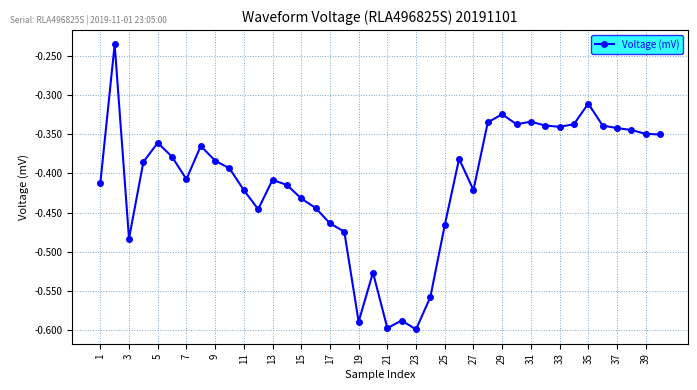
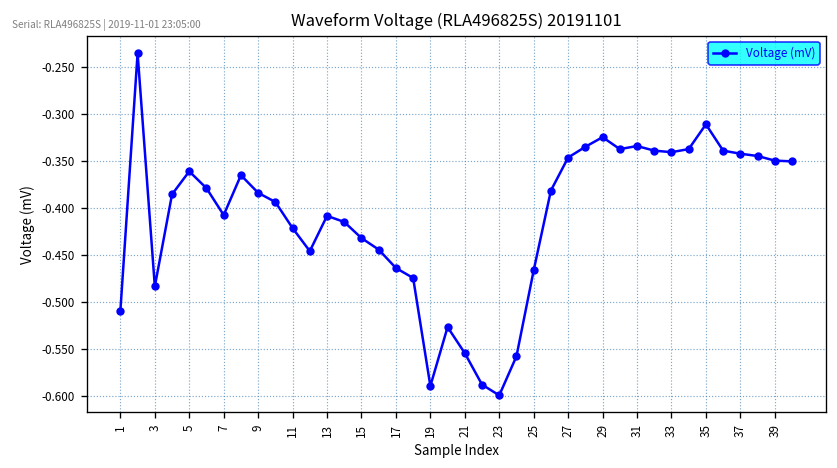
1: -0.41 -> -0.51
21: -0.60 -> -0.55
27: -0.42 -> -0.35
